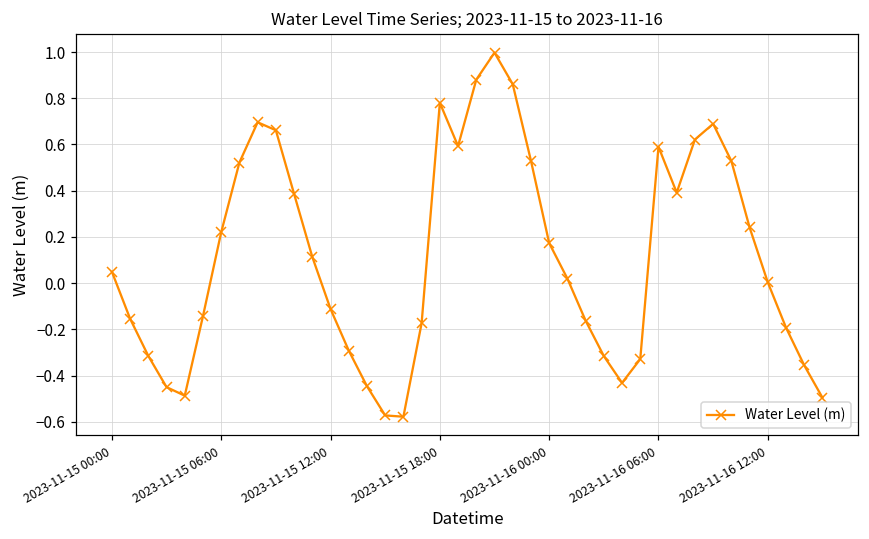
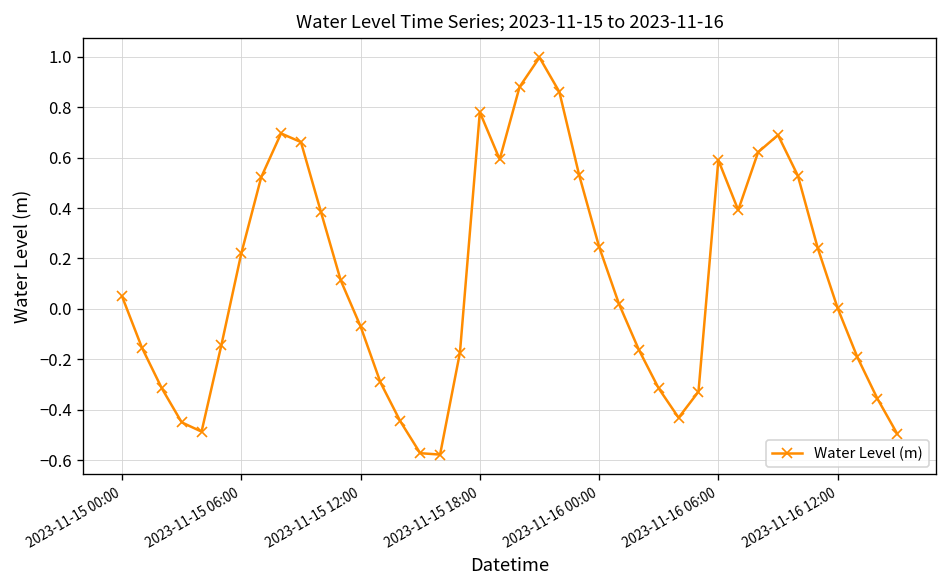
2023-11-15 12:00: -0.11 -> -0.07
2023-11-16 00:00: 0.17 -> 0.25
